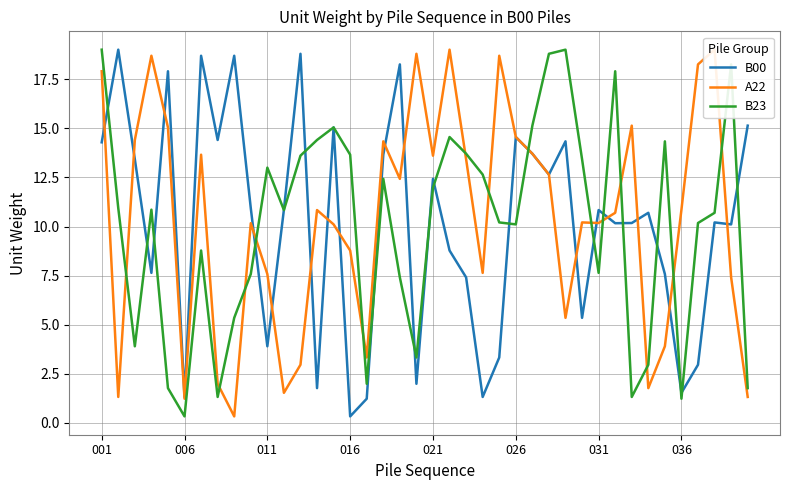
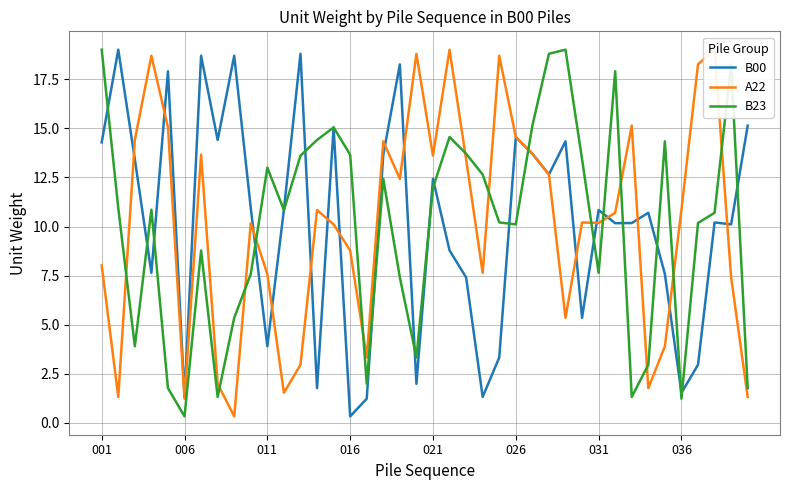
A22, 001: 17.9 -> 8.0
